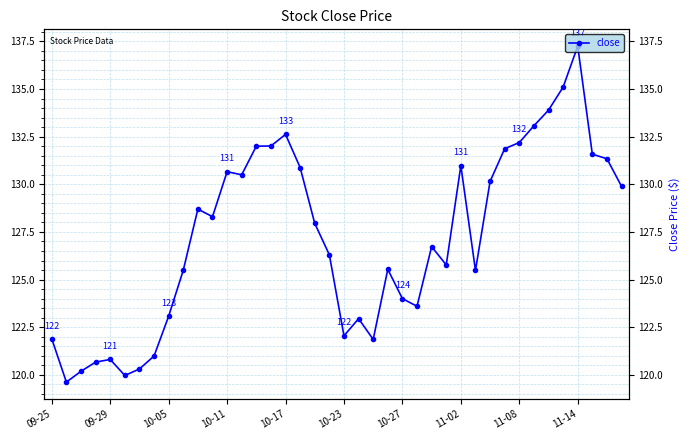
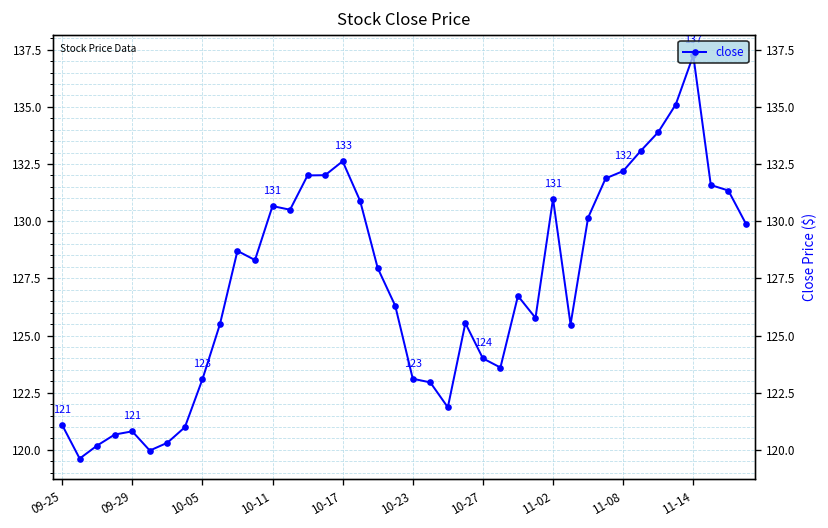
09-25: 122 -> 121
10-23: 122 -> 123
